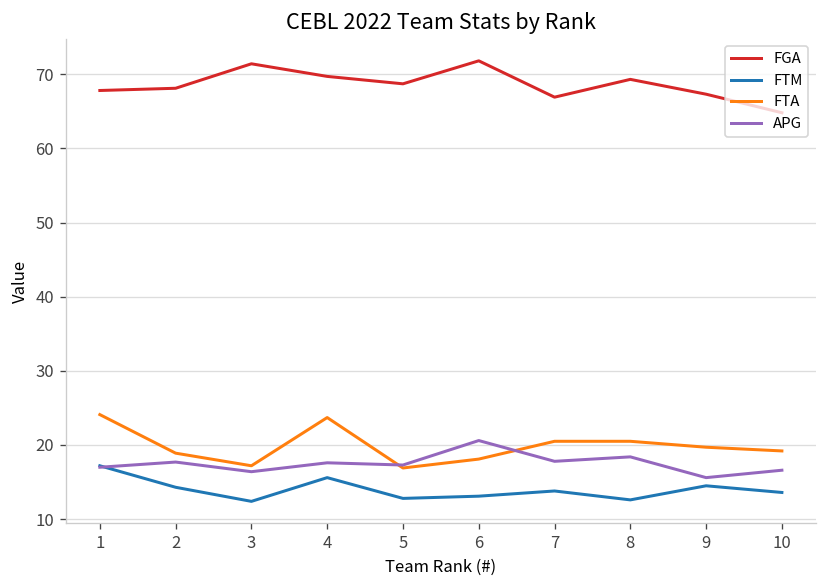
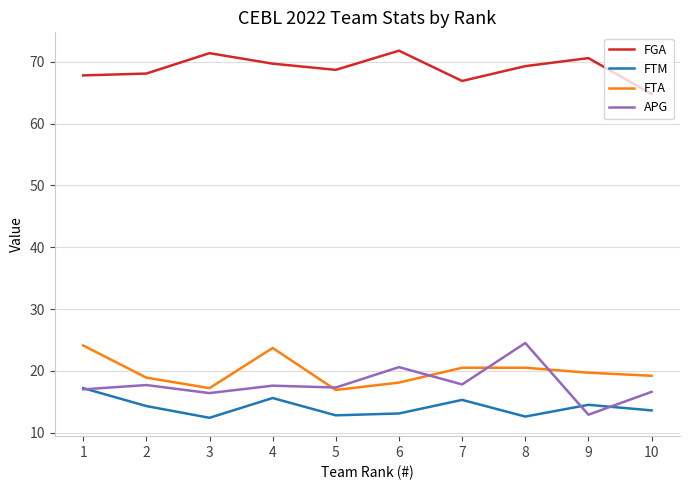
FTM, 7: 14 -> 15
APG, 8: 18 -> 25
FGA, 9: 67 -> 71
APG, 9: 16 -> 13
